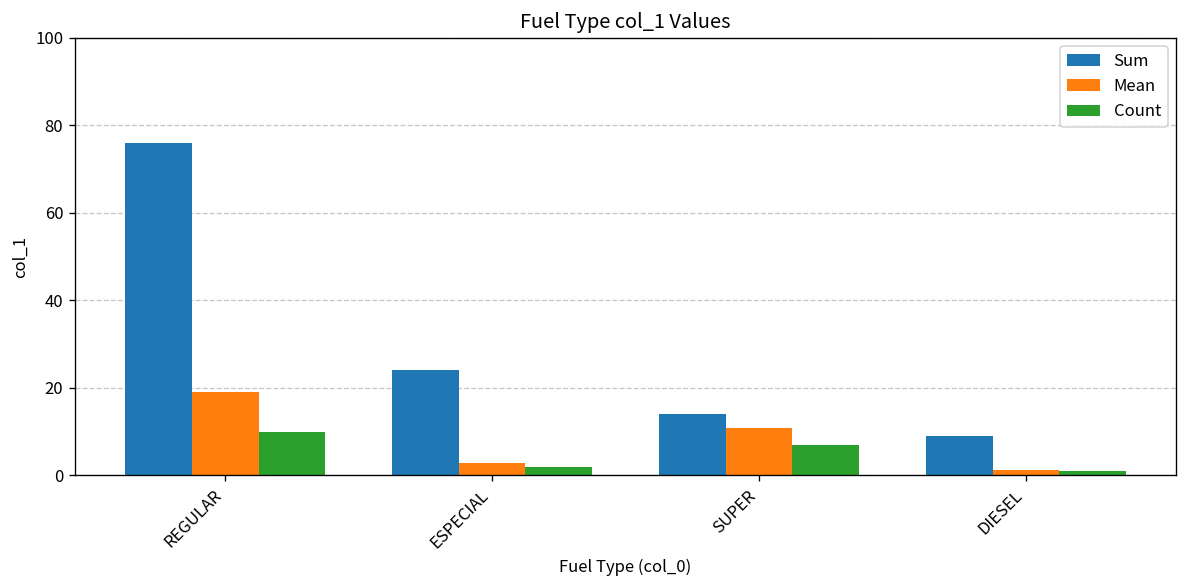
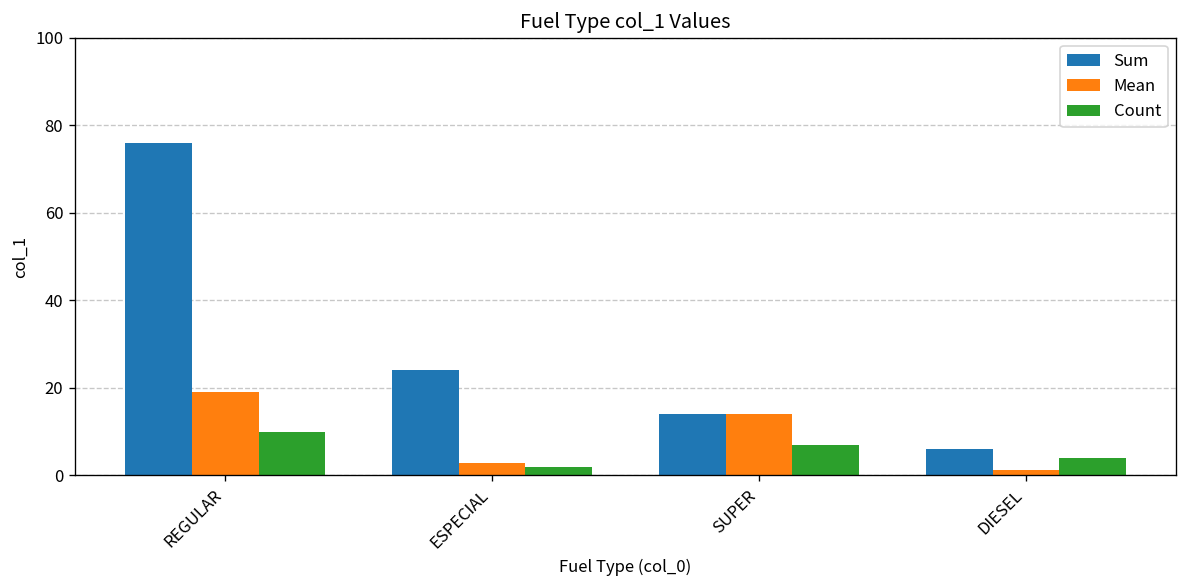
Mean, SUPER: 11 -> 14
Sum, DIESEL: 9 -> 6
Count, DIESEL: 1 -> 4
